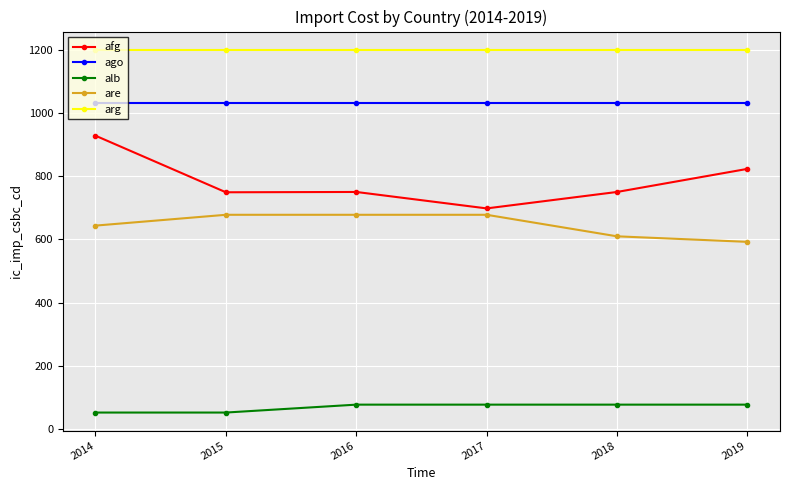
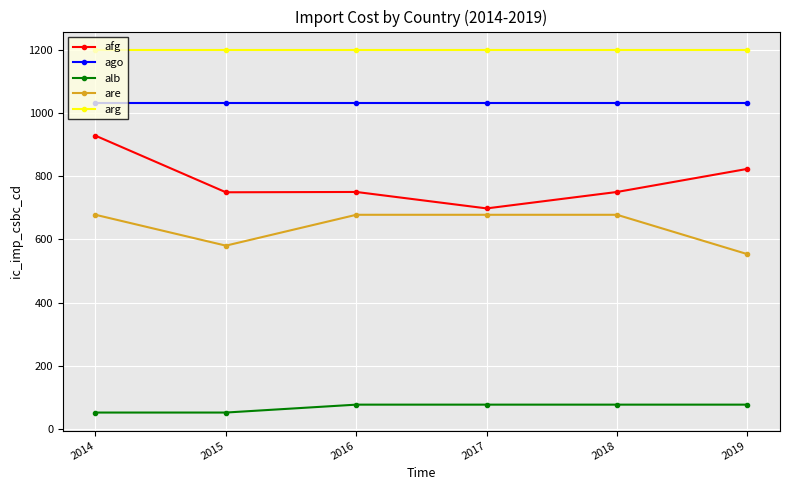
are, 2014: 640 -> 680
are, 2015: 680 -> 580
are, 2018: 610 -> 680
are, 2019: 590 -> 550
